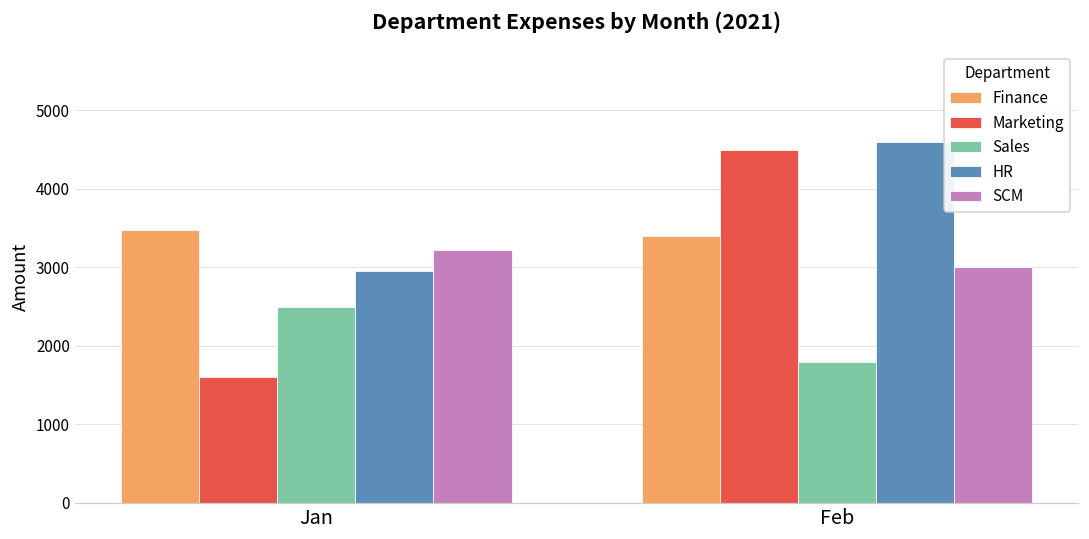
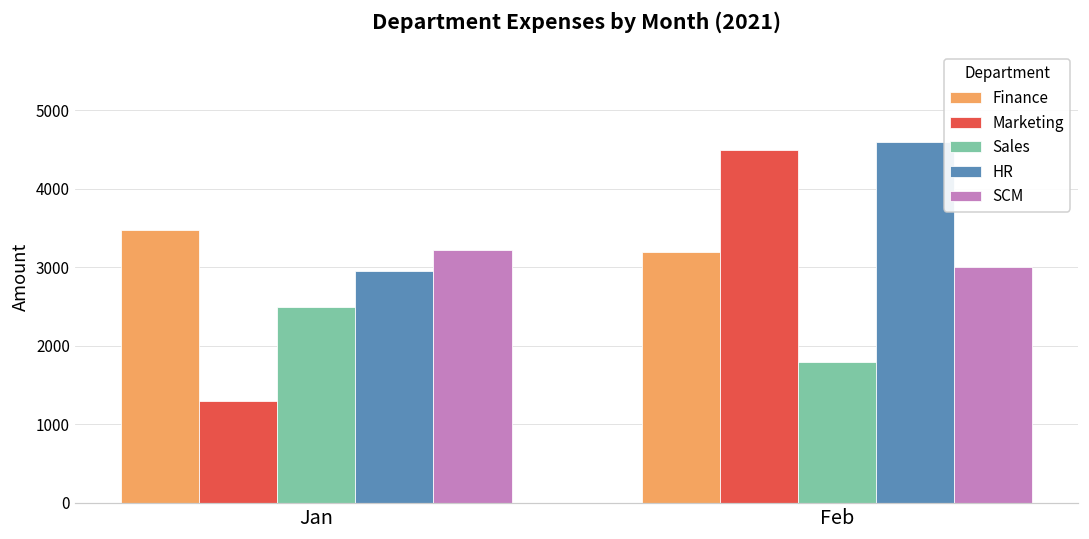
Marketing, Jan: 1600 -> 1300
Finance, Feb: 3400 -> 3200
